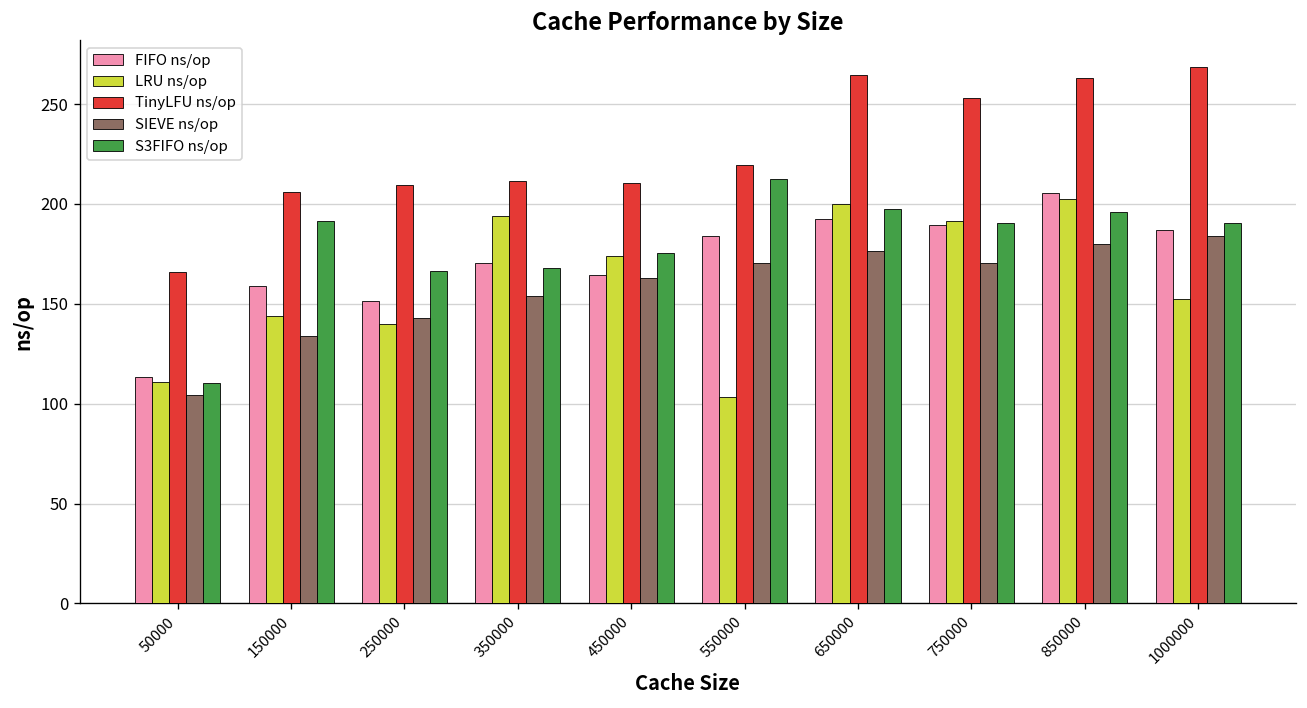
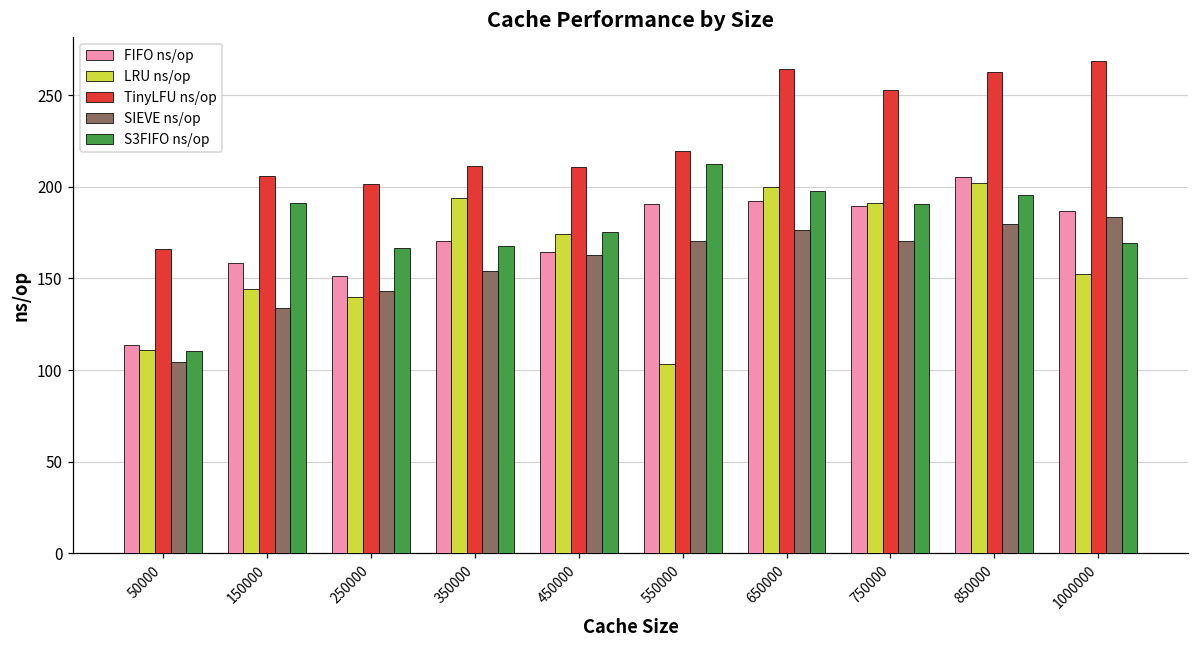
TinyLFU ns/op, 250000: 209 -> 202
FIFO ns/op, 550000: 184 -> 191
S3FIFO ns/op, 1000000: 190 -> 169
